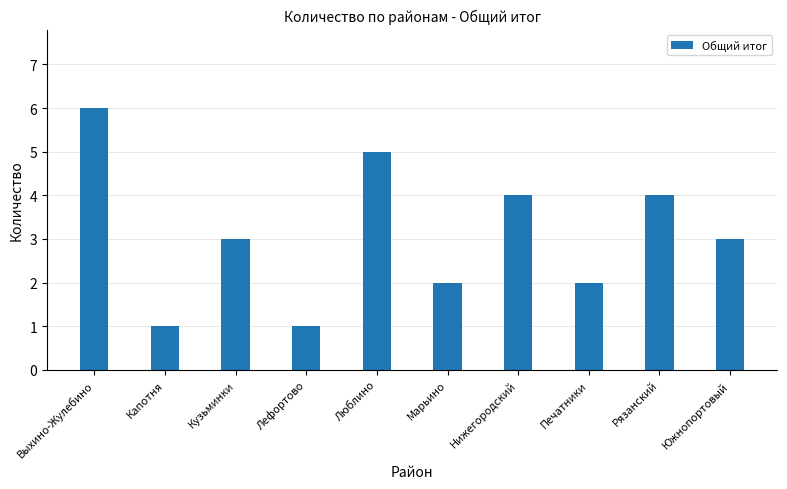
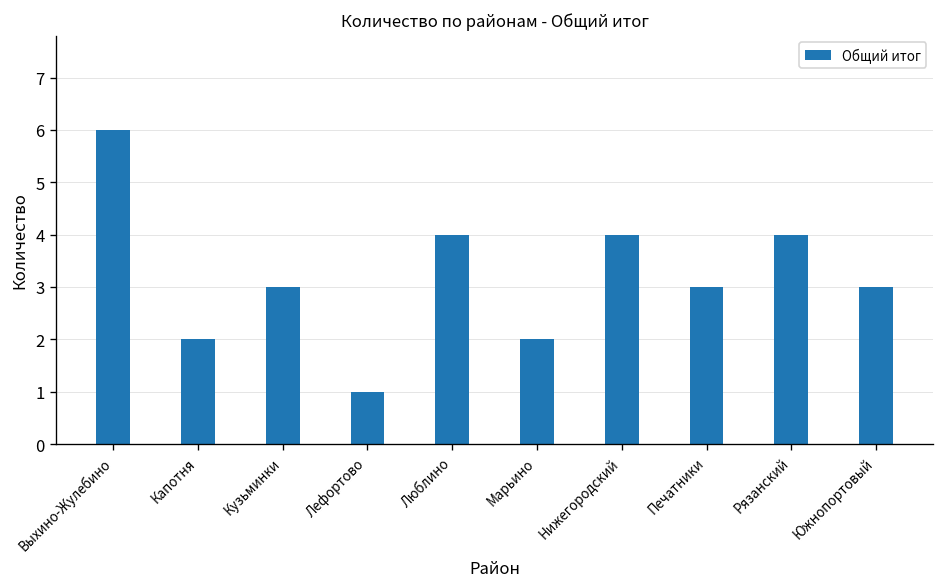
Капотня: 1 -> 2
Люблино: 5 -> 4
Печатники: 2 -> 3
